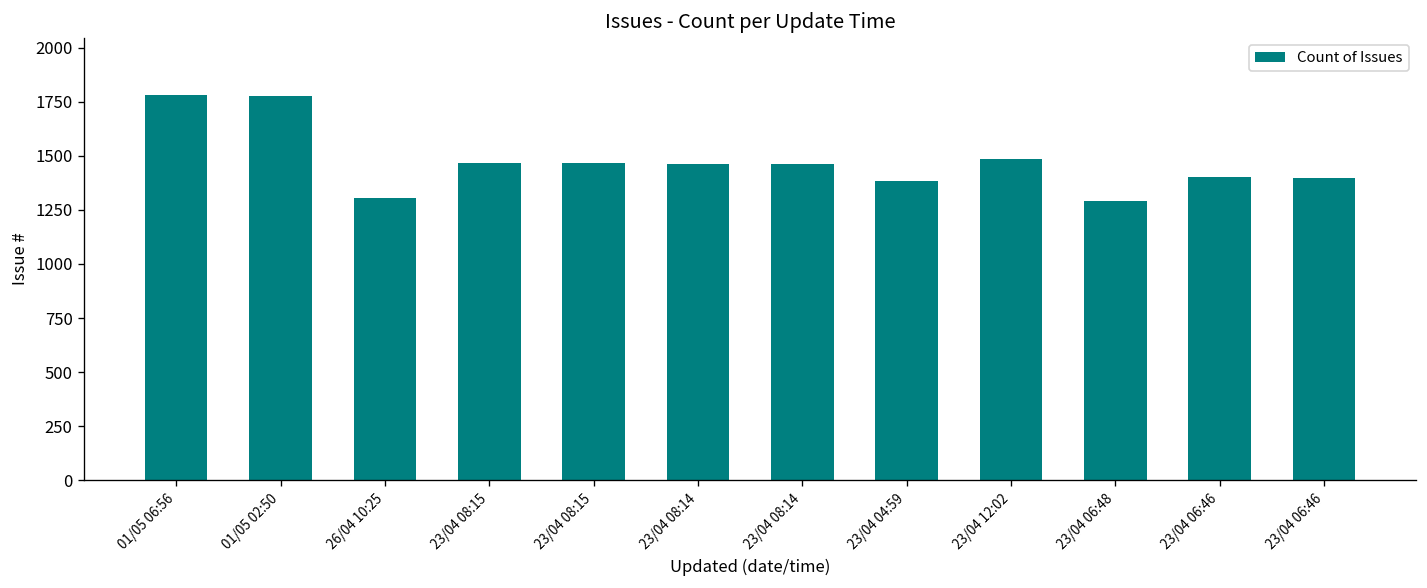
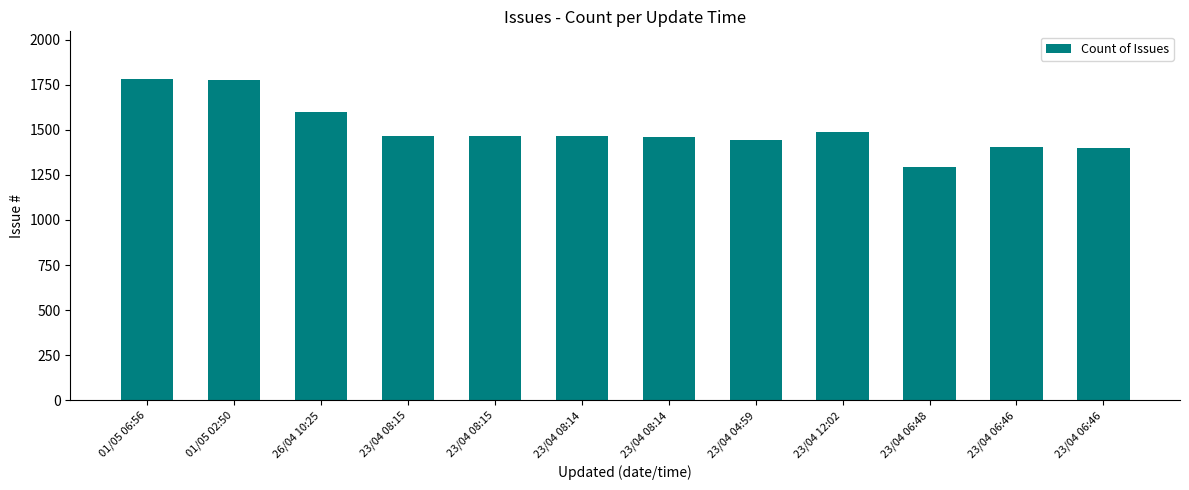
26/04 10:25: 1300 -> 1600
23/04 04:59: 1380 -> 1440
